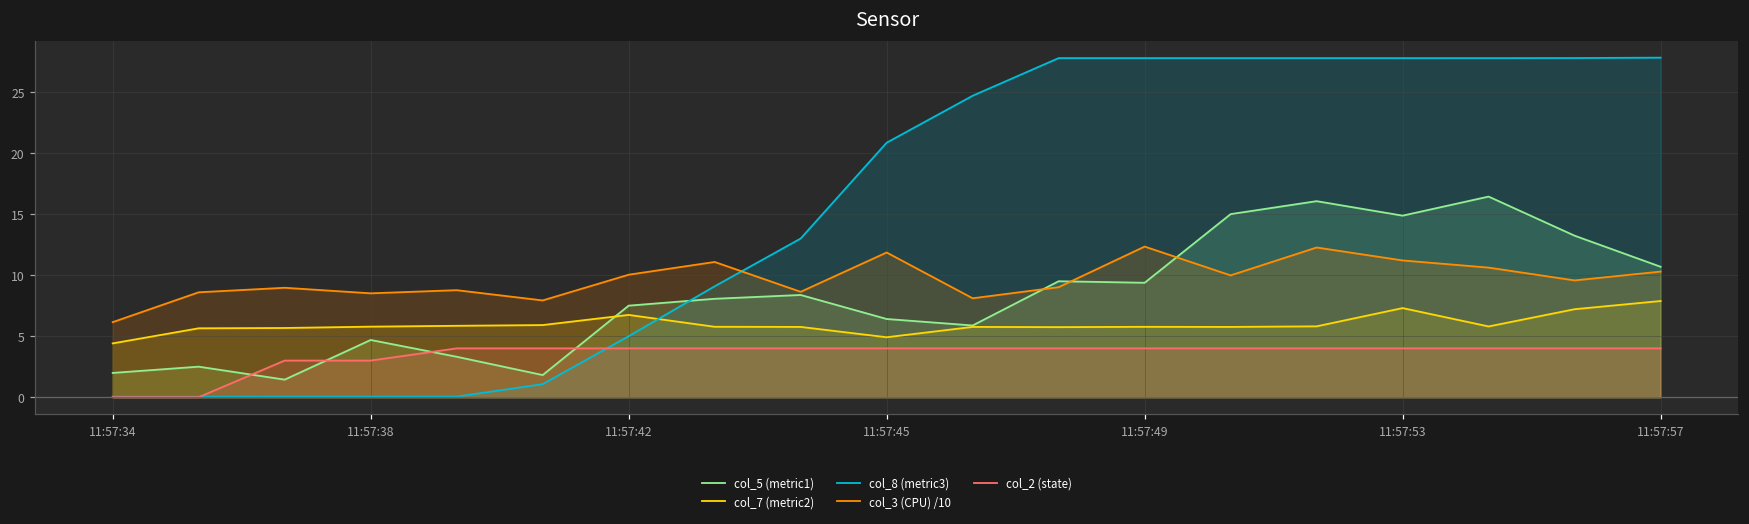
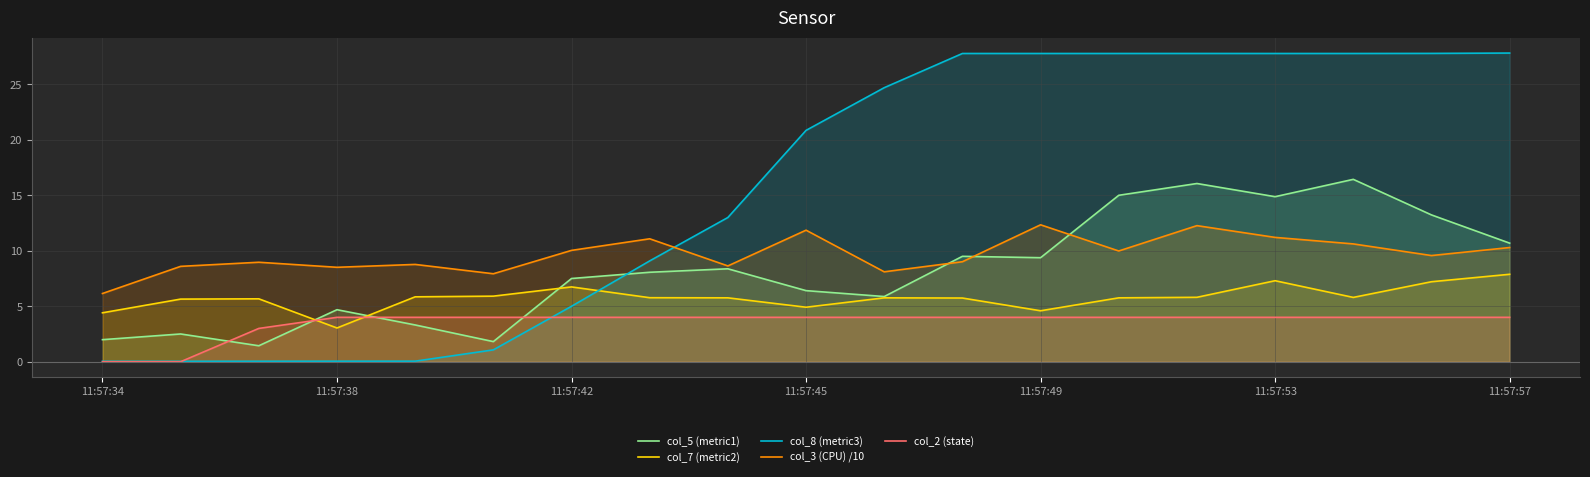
col_7 (metric2), 11:57:38: 5.8 -> 3.0
col_2 (state), 11:57:38: 3 -> 4
col_7 (metric2), 11:57:49: 5.8 -> 4.6
